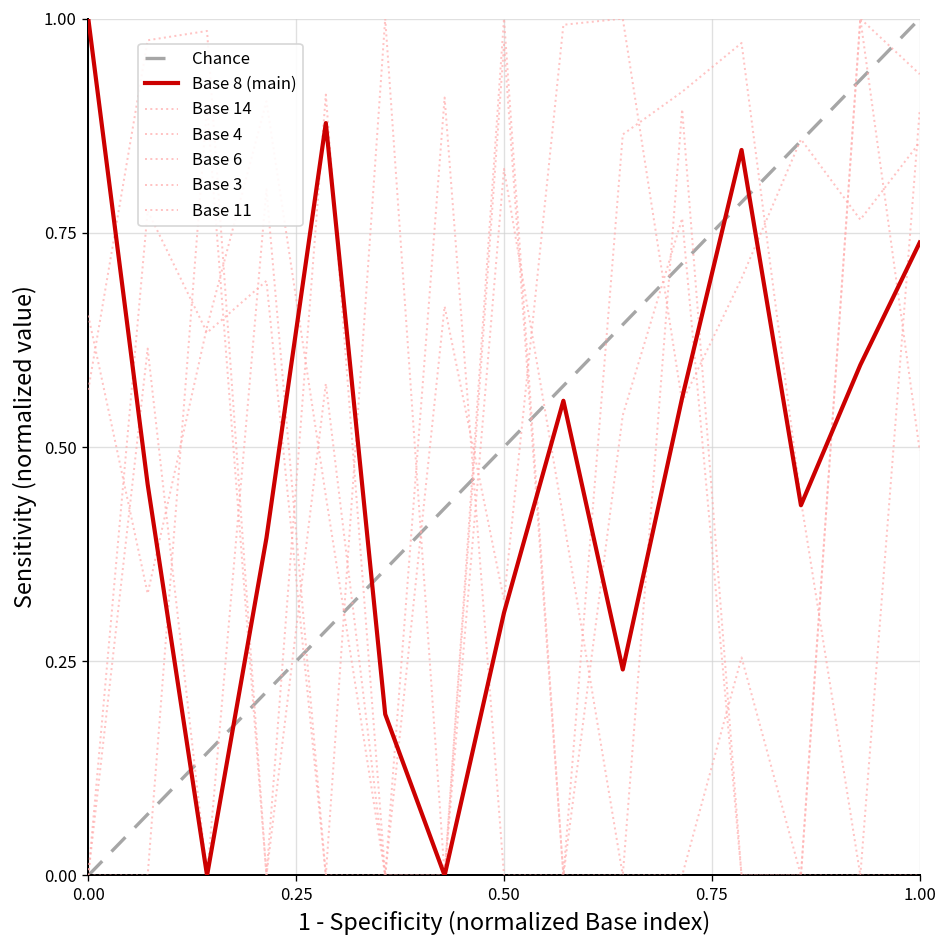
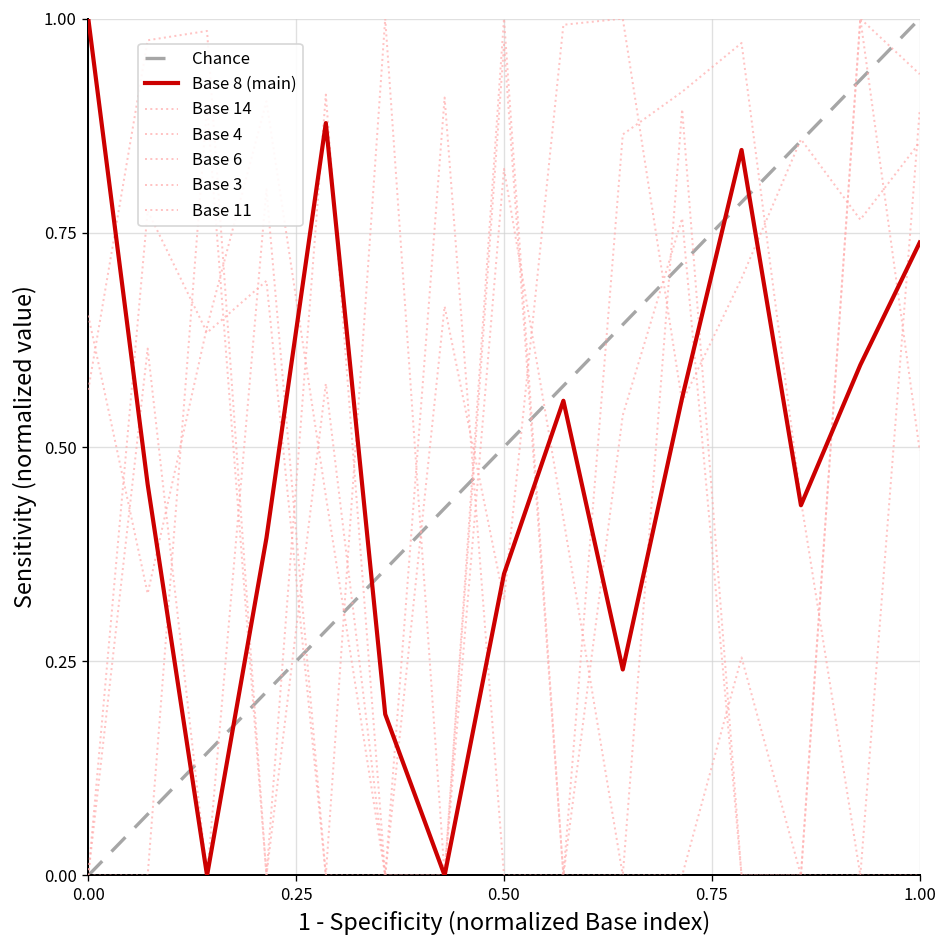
Base 8 (main), 0.50: 0.31 -> 0.35
